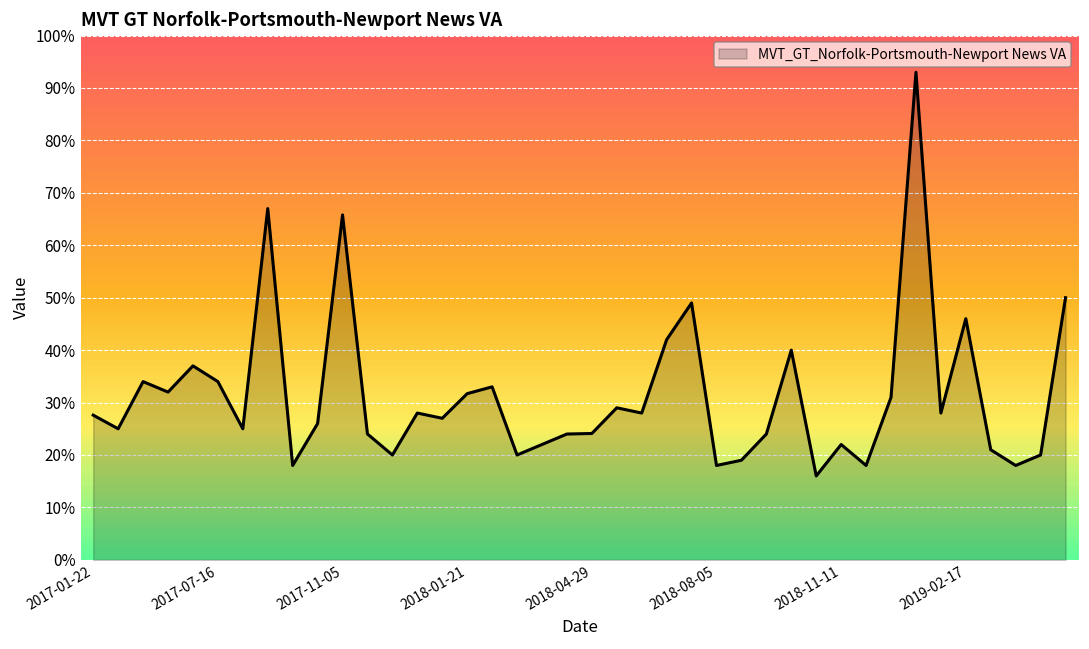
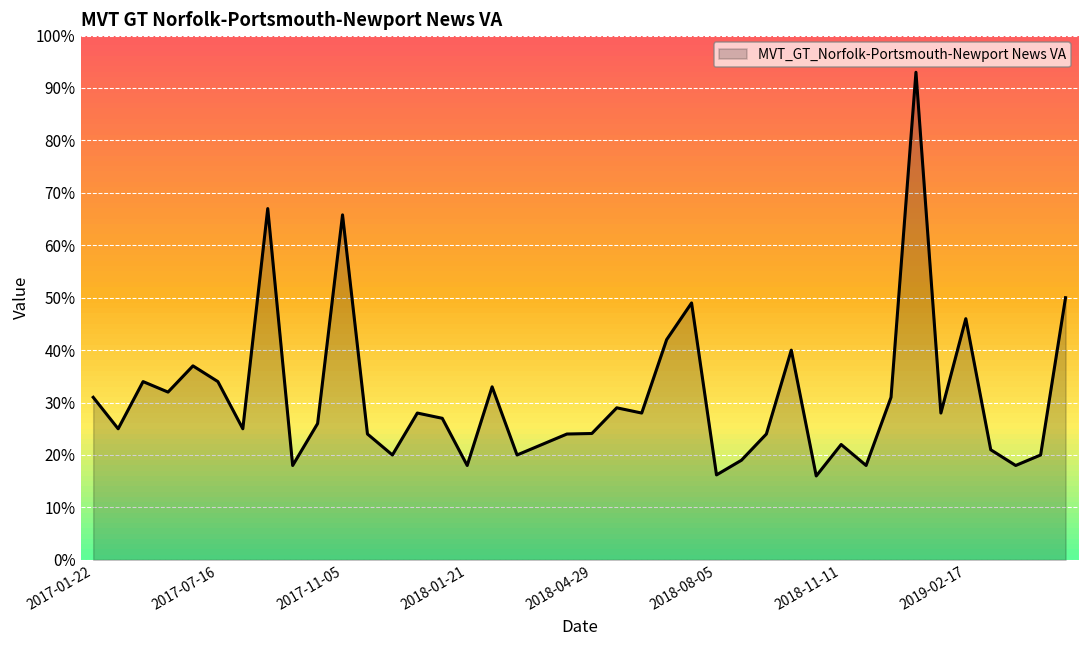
2017-01-22: 28% -> 31%
2018-01-21: 32% -> 18%
2018-08-05: 18% -> 16%
